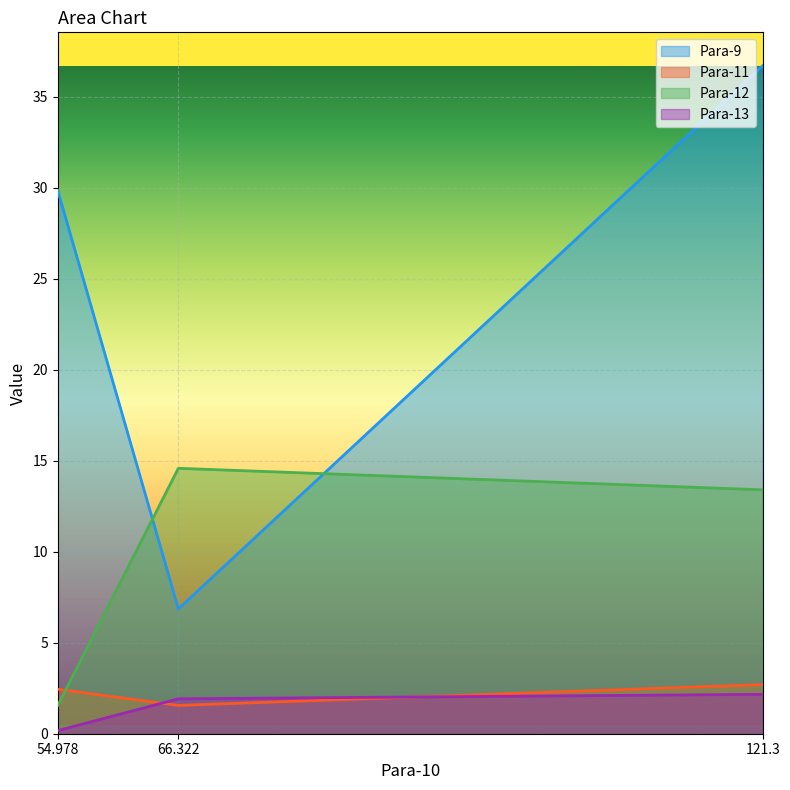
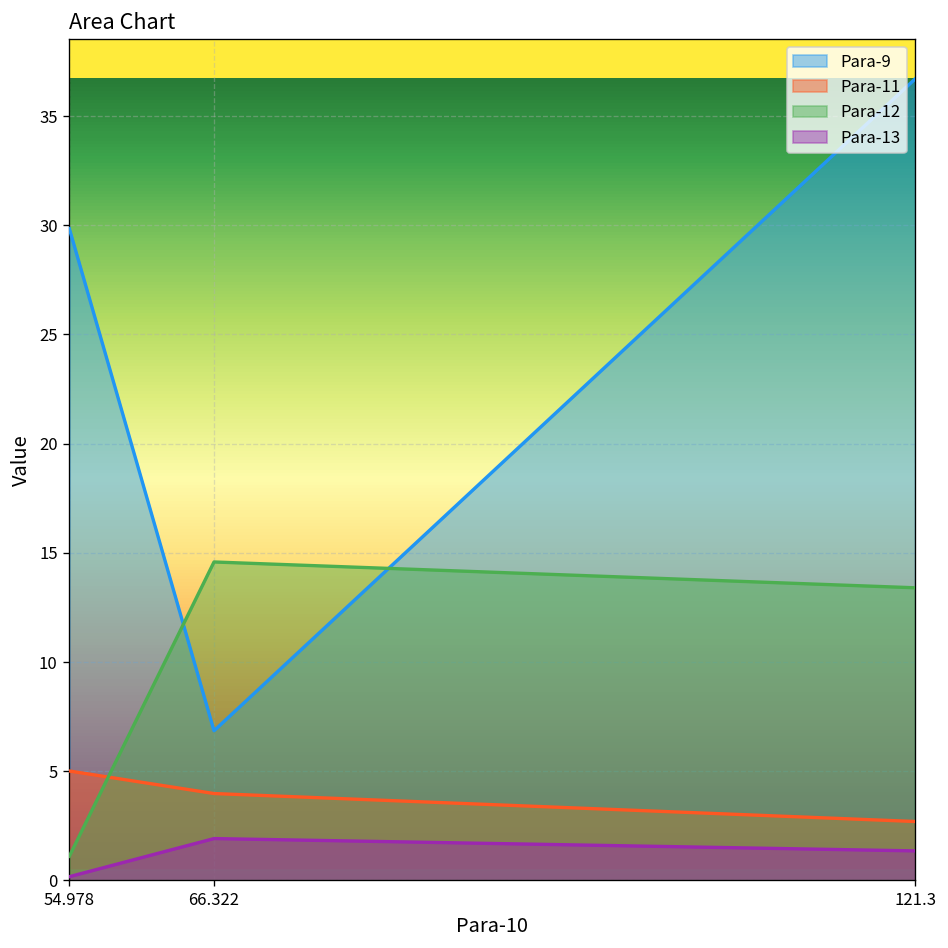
Para-11, 54.978: 2.4 -> 5.0
Para-12, 54.978: 1.6 -> 1.1
Para-11, 66.322: 1.6 -> 4.0
Para-13, 121.3: 2.2 -> 1.4
